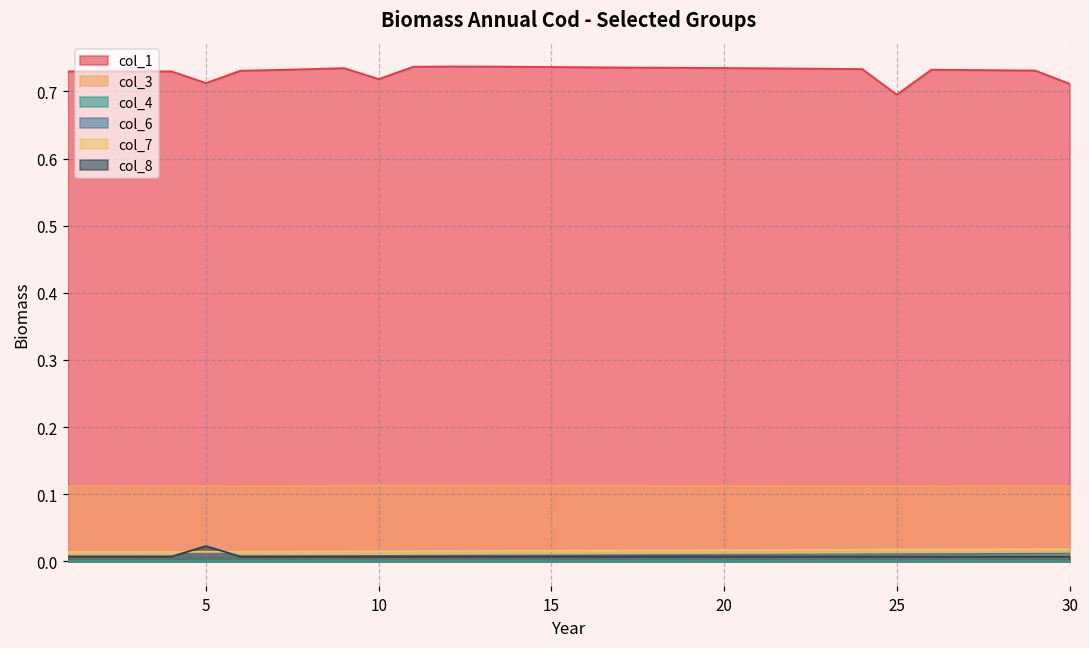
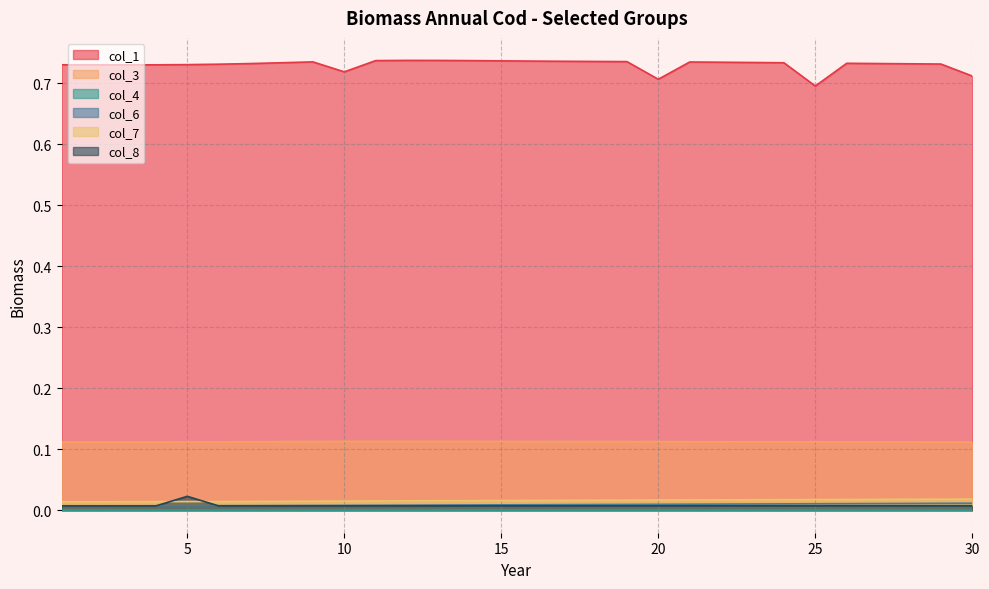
col_1, 5: 0.71 -> 0.73
col_1, 20: 0.73 -> 0.71
